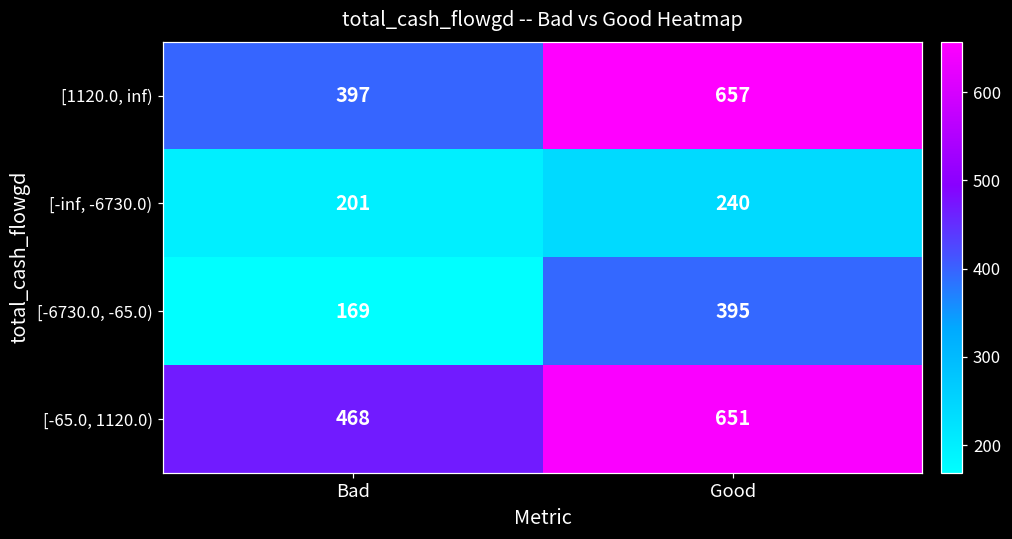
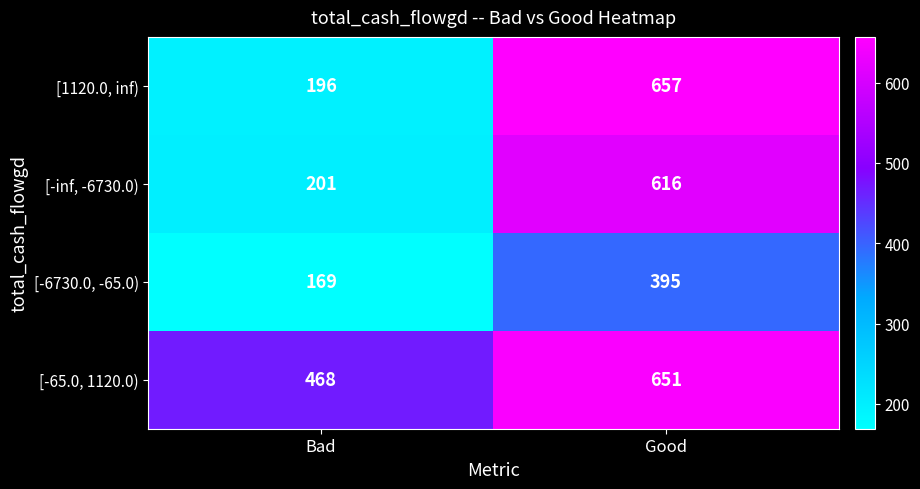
[1120.0, inf), Bad: 397 -> 196
[-inf, -6730.0), Good: 240 -> 616
